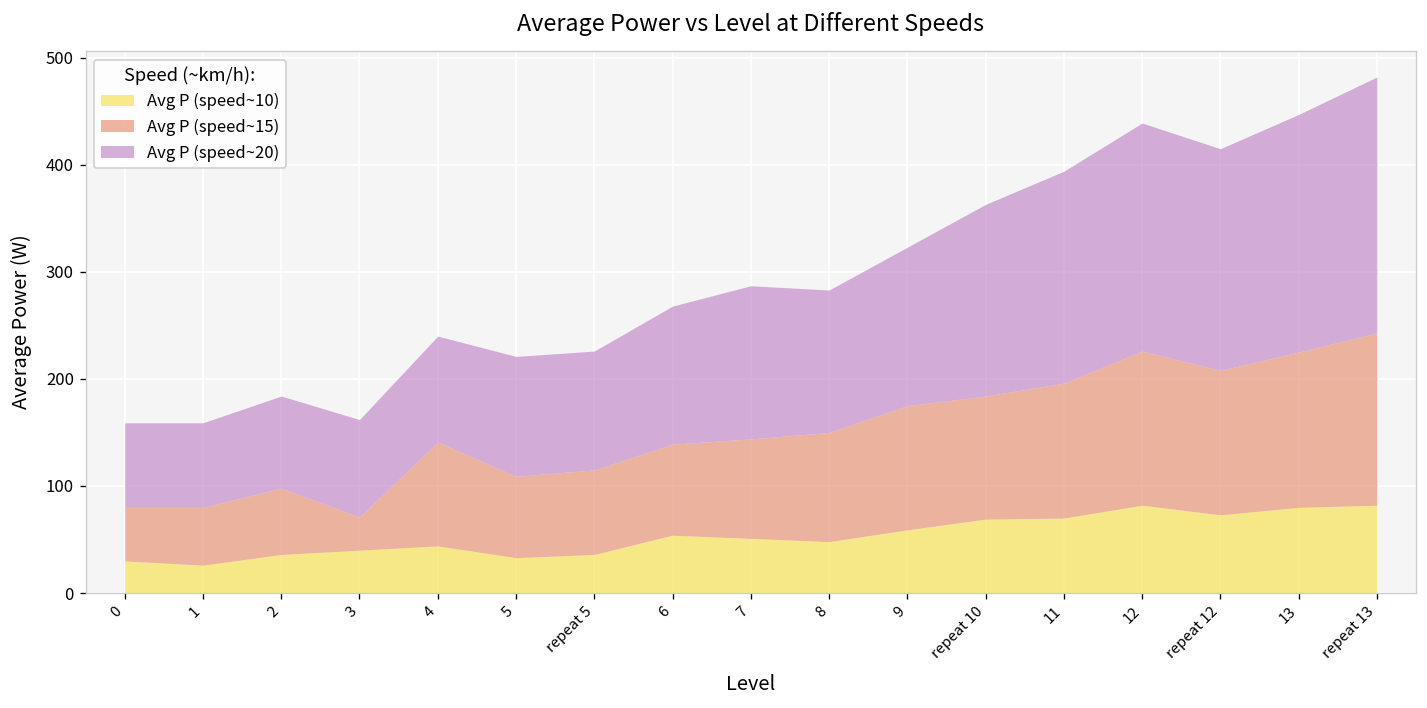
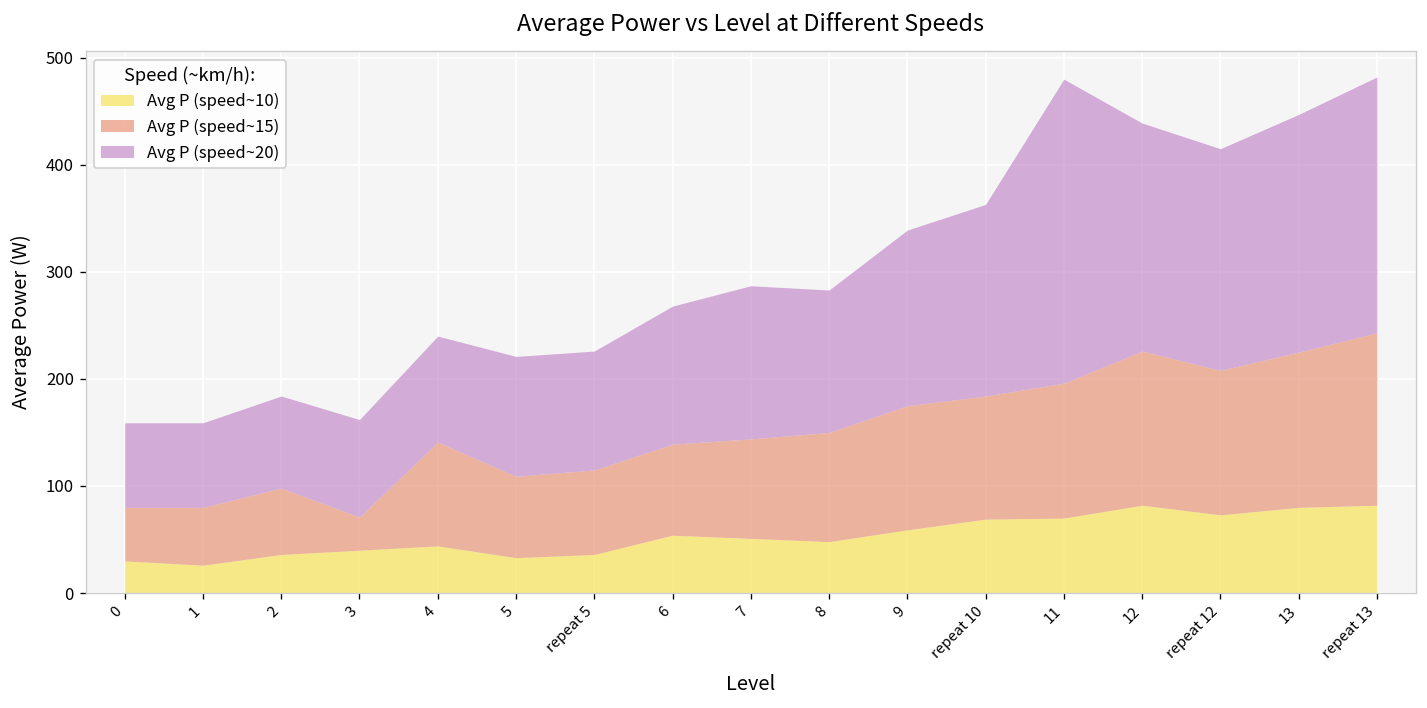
Avg P (speed~20), 9: 150 -> 160
Avg P (speed~20), 11: 200 -> 280
